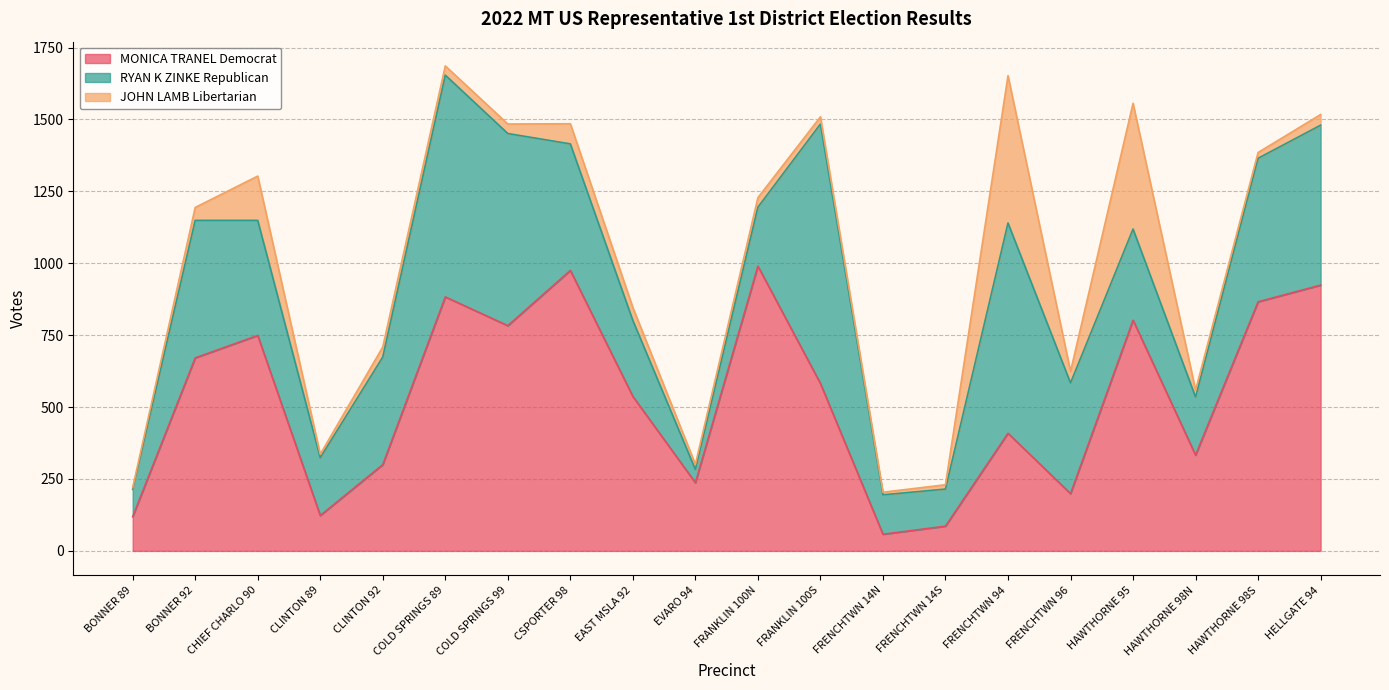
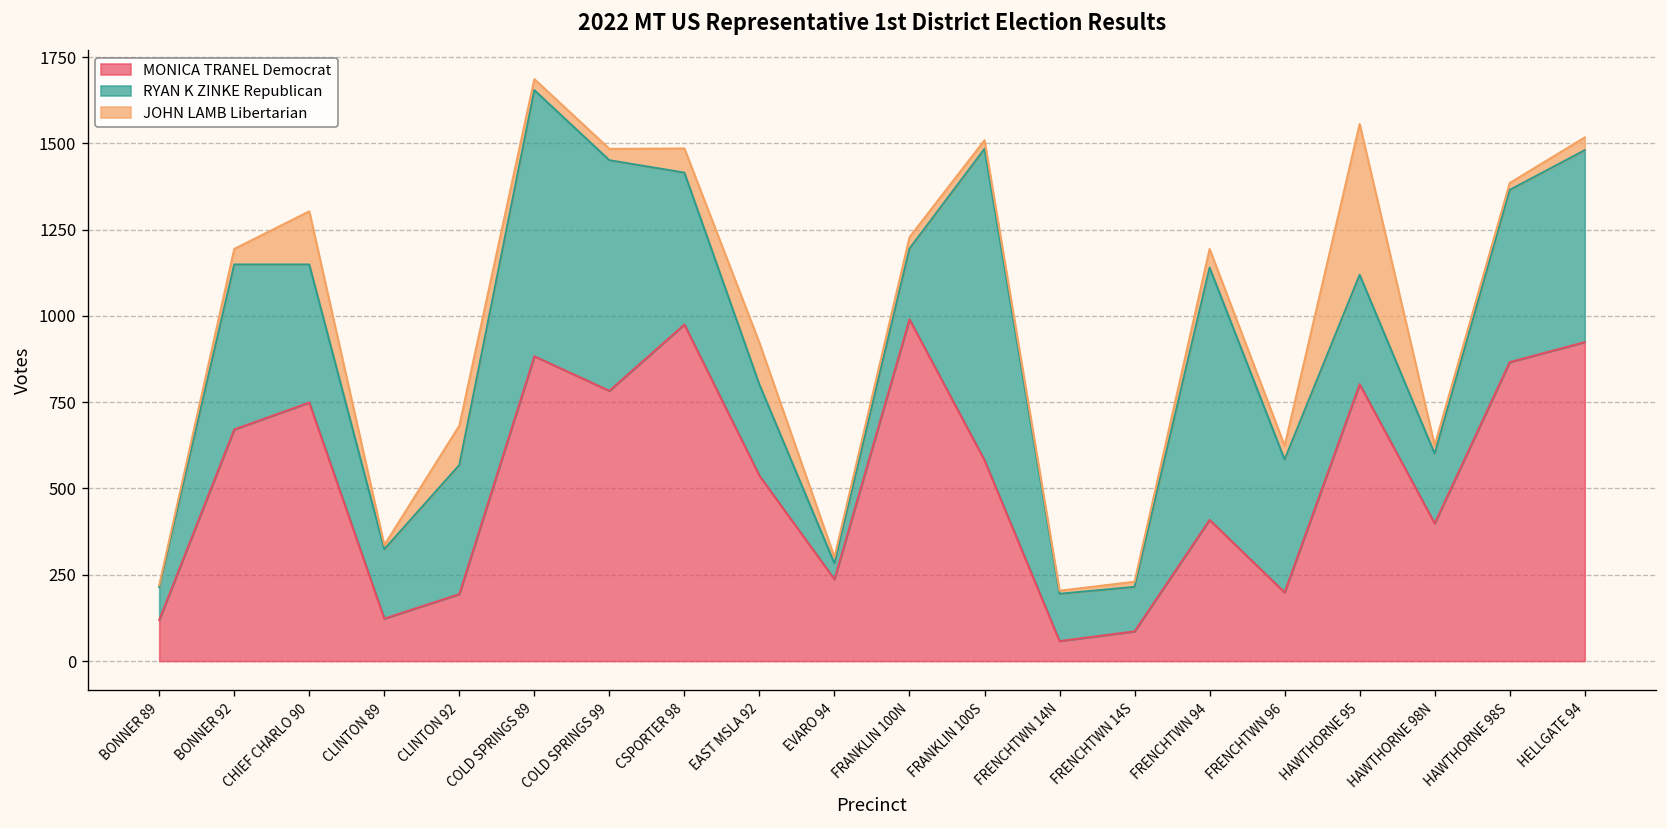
MONICA TRANEL Democrat, CLINTON 92: 300 -> 190
JOHN LAMB Libertarian, CLINTON 92: 40 -> 110
JOHN LAMB Libertarian, EAST MSLA 92: 50 -> 120
JOHN LAMB Libertarian, FRENCHTWN 94: 510 -> 50
MONICA TRANEL Democrat, HAWTHORNE 98N: 330 -> 400
